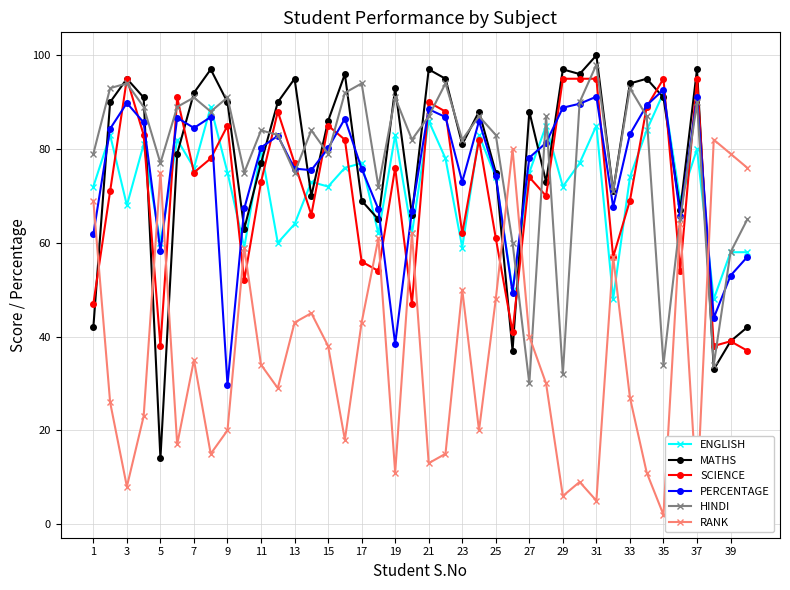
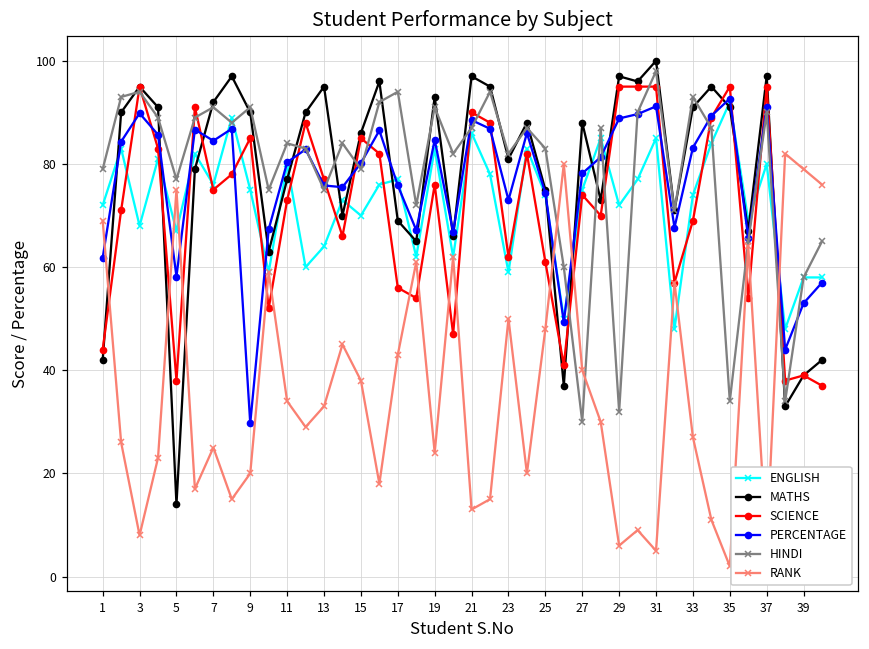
SCIENCE, 1: 47 -> 44
ENGLISH, 5: 60 -> 67
RANK, 7: 35 -> 25
RANK, 13: 43 -> 33
ENGLISH, 15: 72 -> 70
PERCENTAGE, 19: 38 -> 85
RANK, 19: 11 -> 24
MATHS, 33: 94 -> 91
